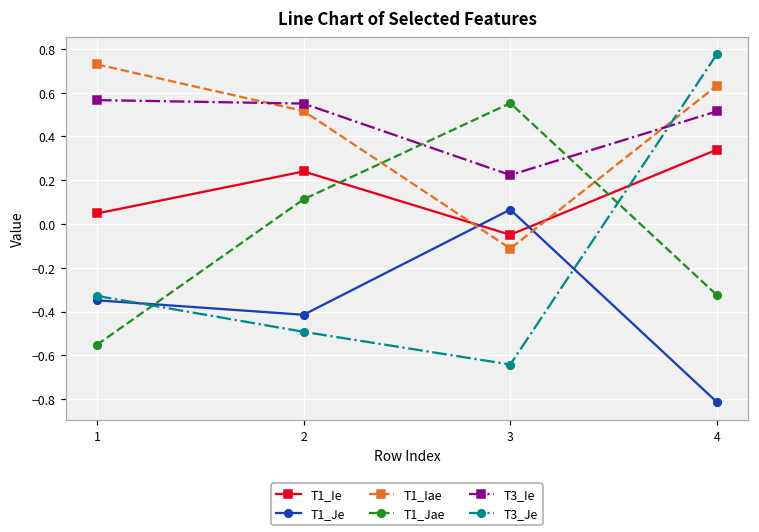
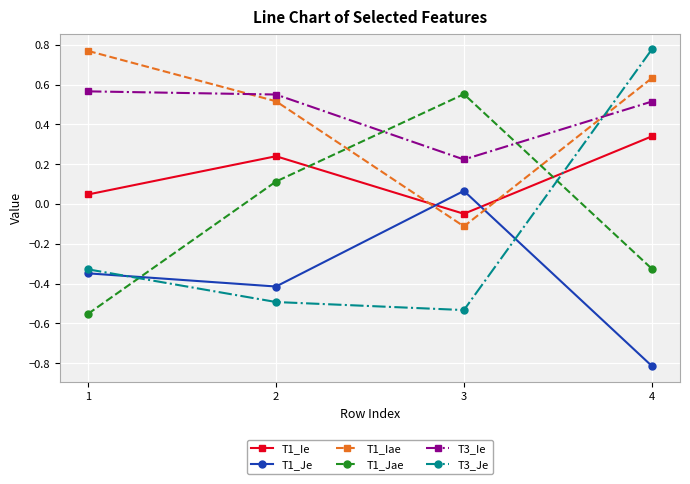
T1_Iae, 1: 0.73 -> 0.77
T3_Je, 3: -0.64 -> -0.53
